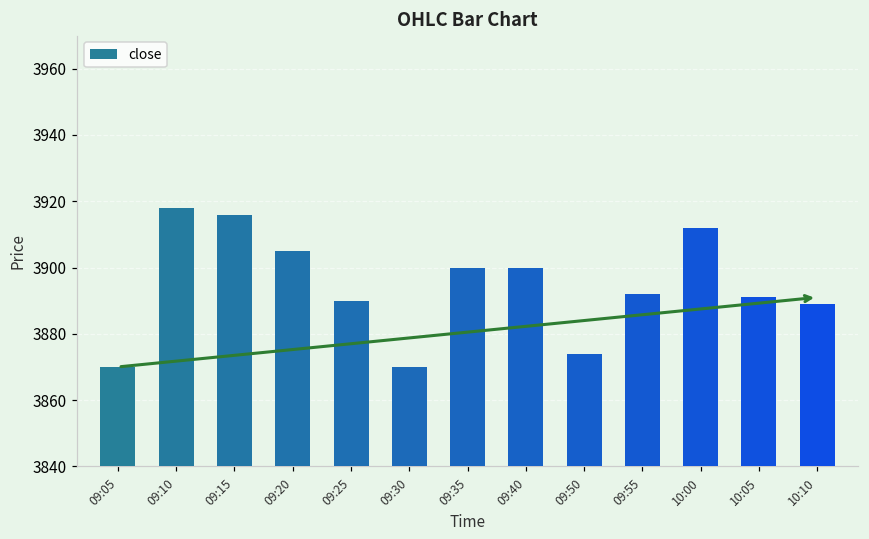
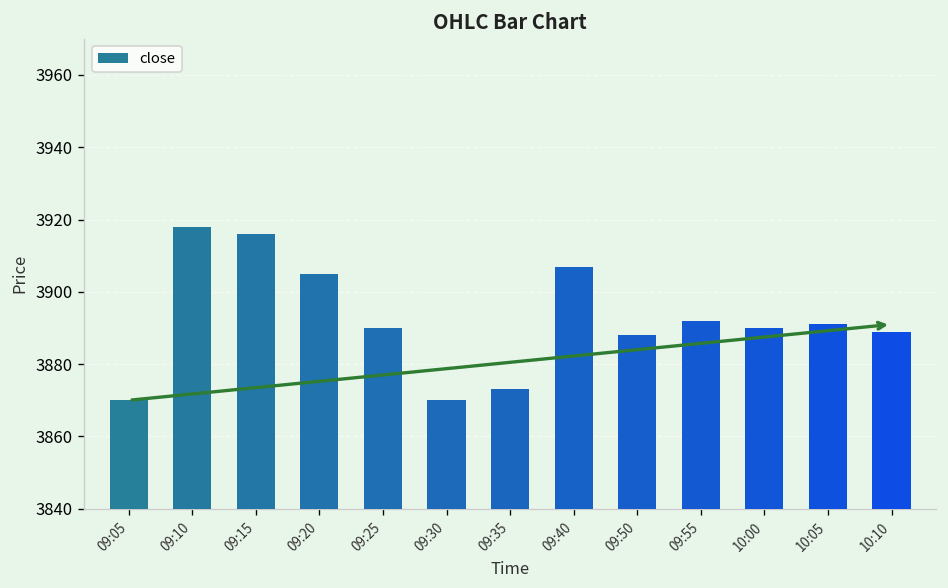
09:35: 3900 -> 3873
09:40: 3900 -> 3907
09:50: 3874 -> 3888
10:00: 3912 -> 3890
